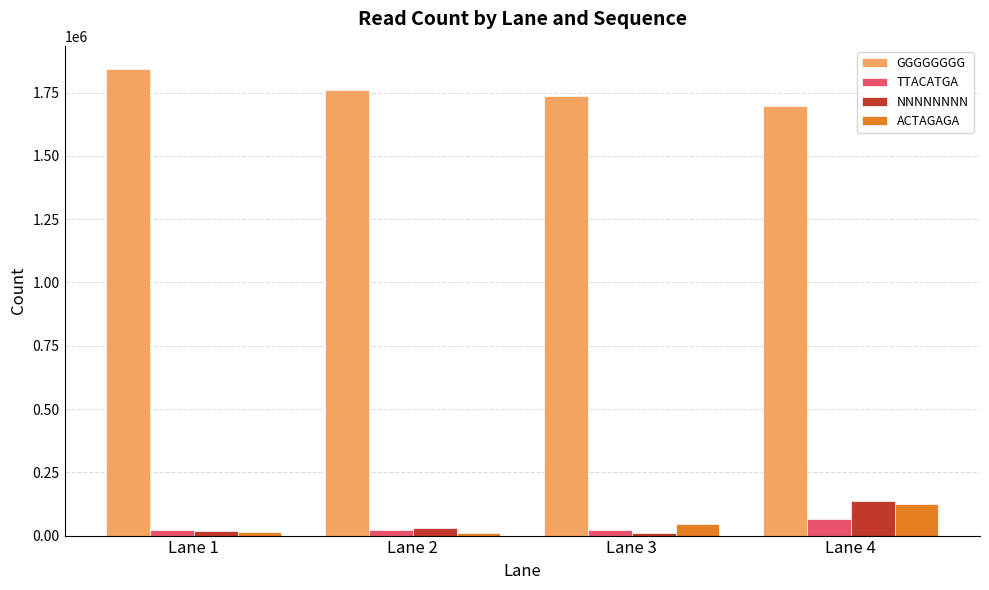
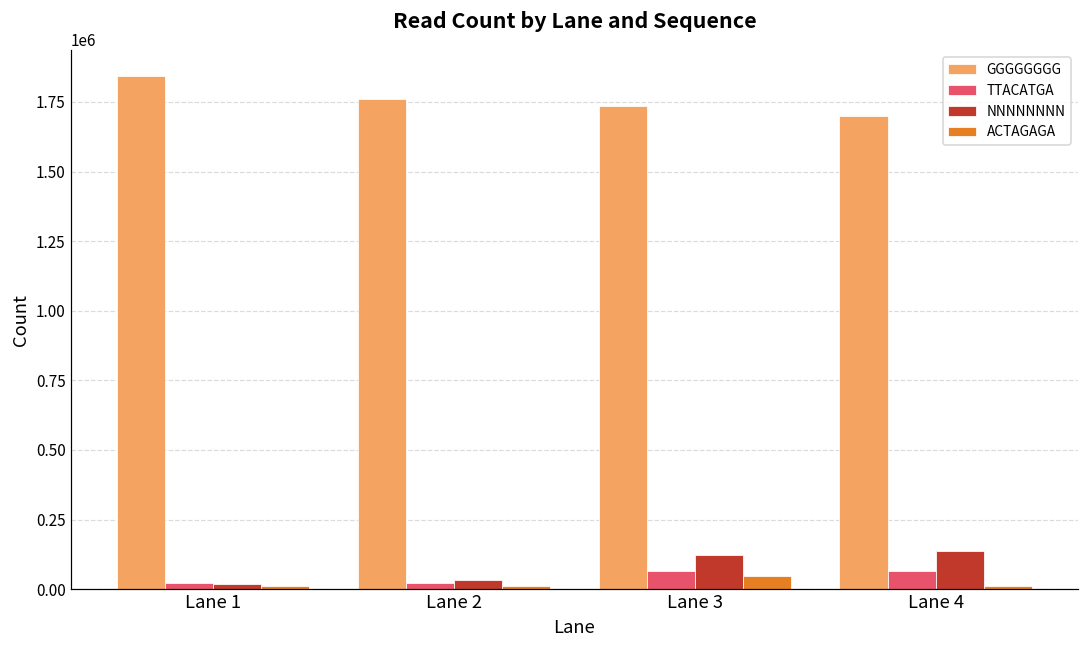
TTACATGA, Lane 3: 20000 -> 60000
NNNNNNNN, Lane 3: 10000 -> 120000
ACTAGAGA, Lane 4: 120000 -> 10000
